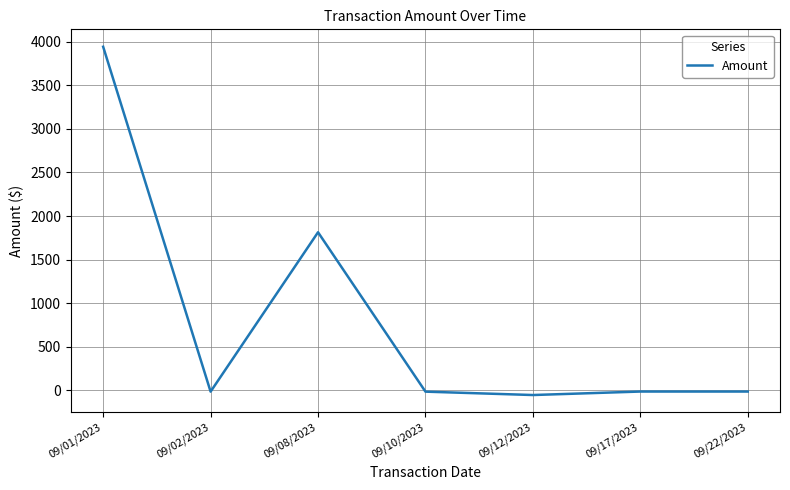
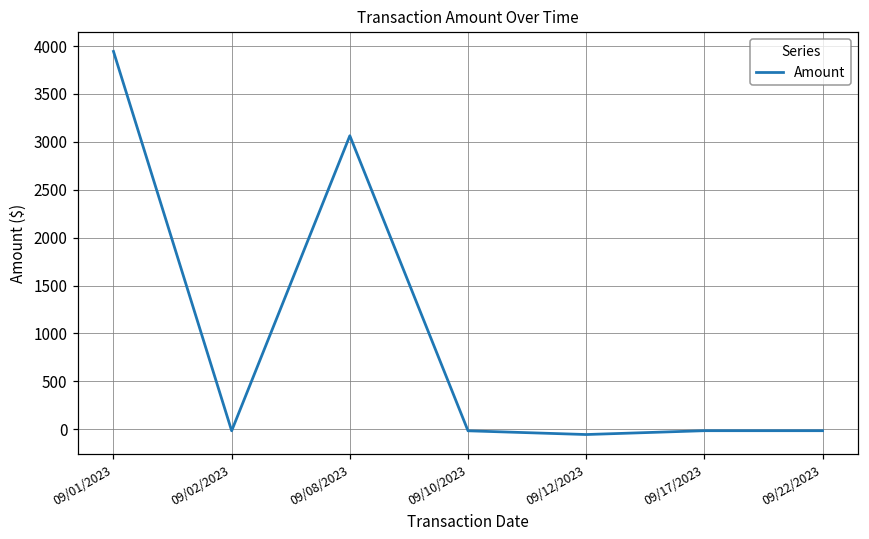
09/08/2023: 1800 -> 3100
